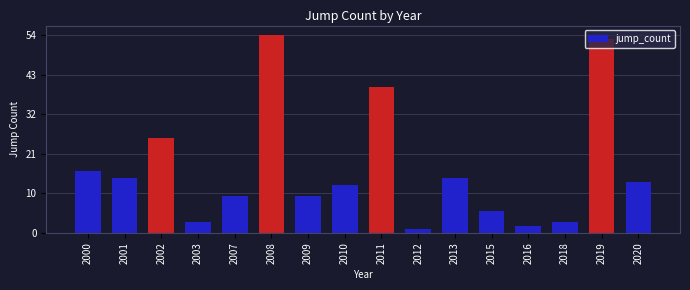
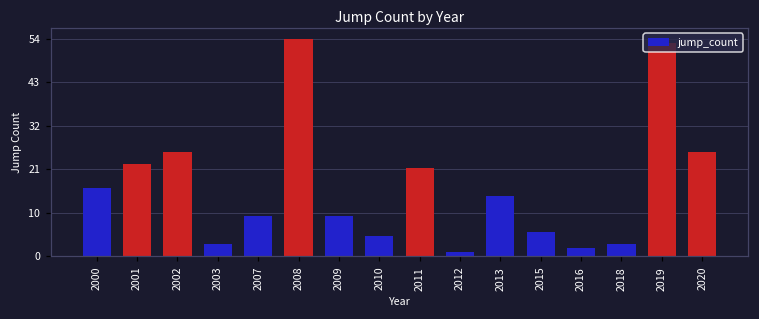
2001: 15 -> 23
2010: 13 -> 5
2011: 40 -> 22
2020: 14 -> 26
